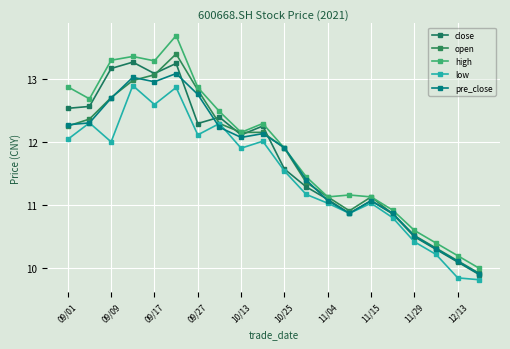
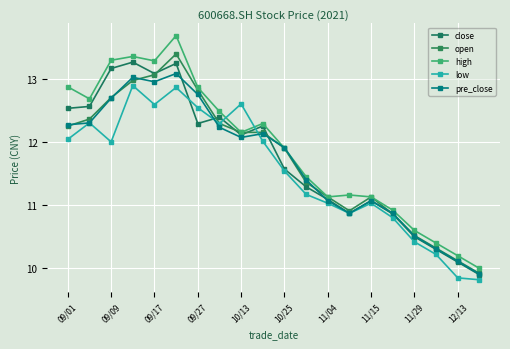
low, 09/27: 12.1 -> 12.5
low, 10/13: 11.9 -> 12.6
